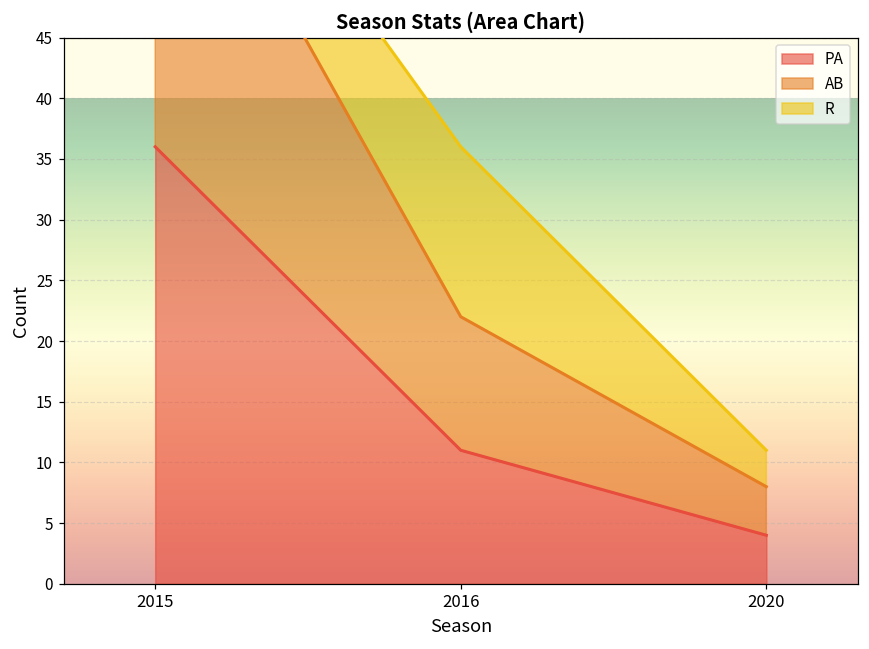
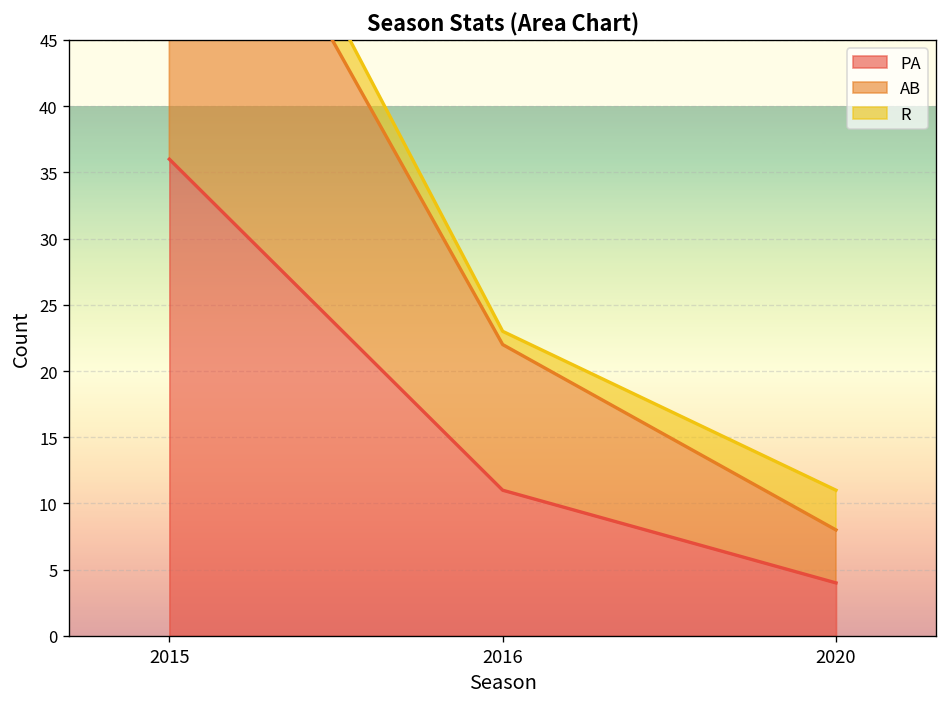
R, 2016: 14 -> 1
